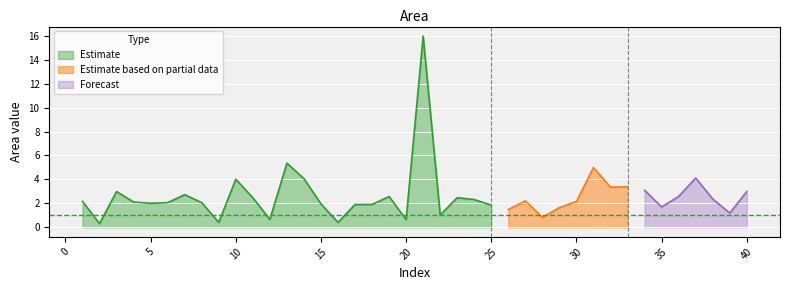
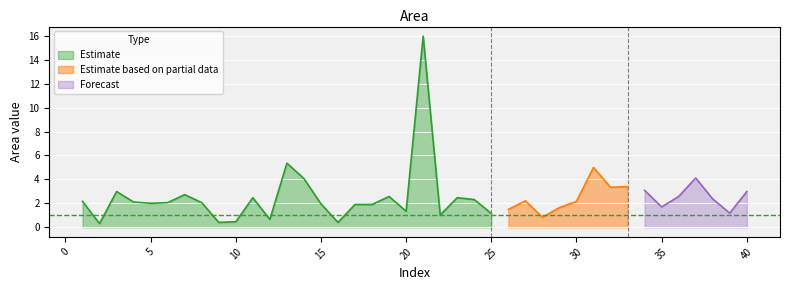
Estimate, 10: 4.0 -> 0.5
Estimate, 20: 0.7 -> 1.3
Estimate, 25: 1.9 -> 1.2
